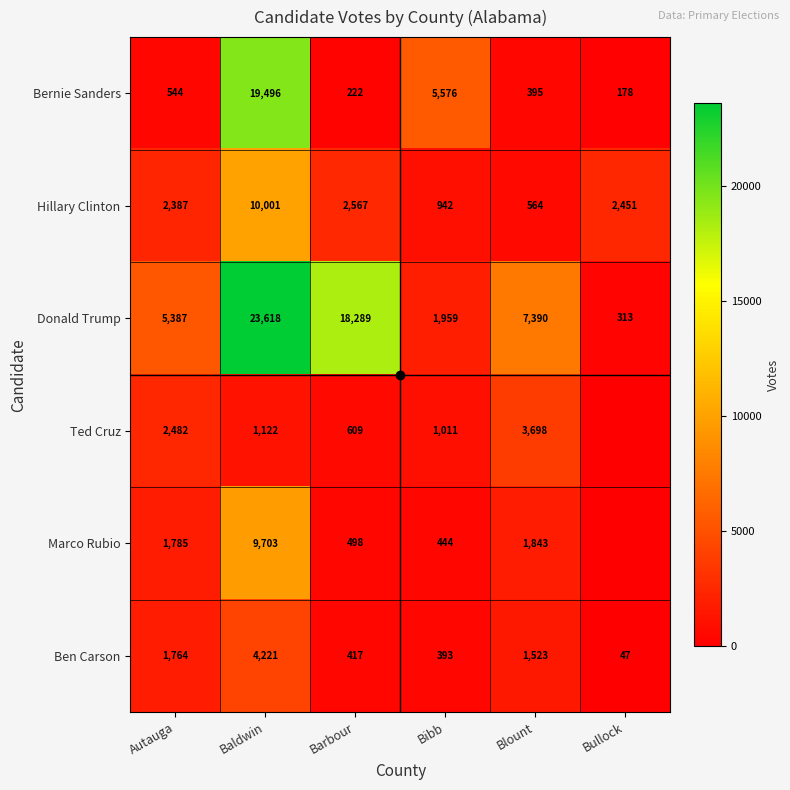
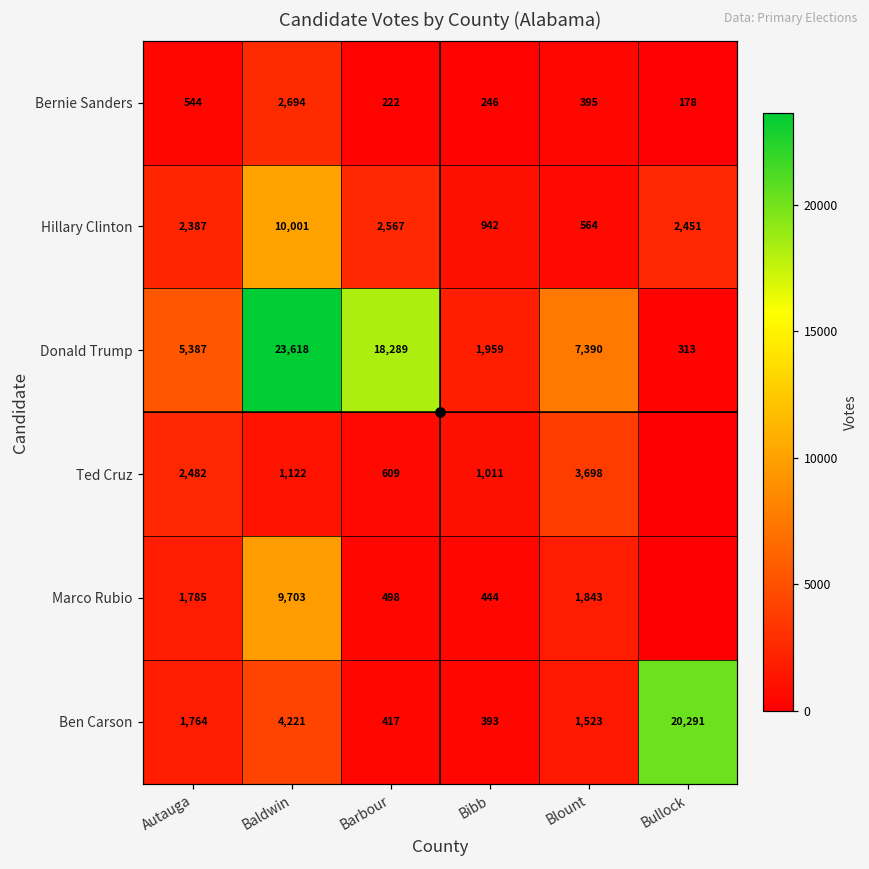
Bernie Sanders, Baldwin: 19,496 -> 2,694
Bernie Sanders, Bibb: 5,576 -> 246
Ben Carson, Bullock: 47 -> 20,291
